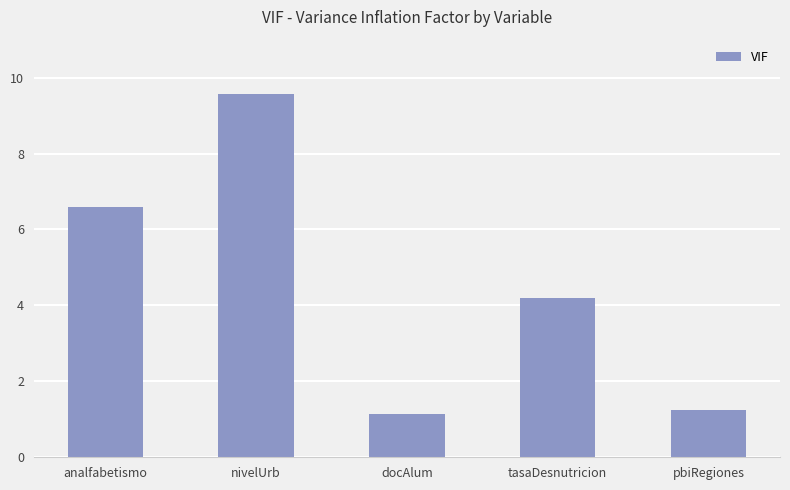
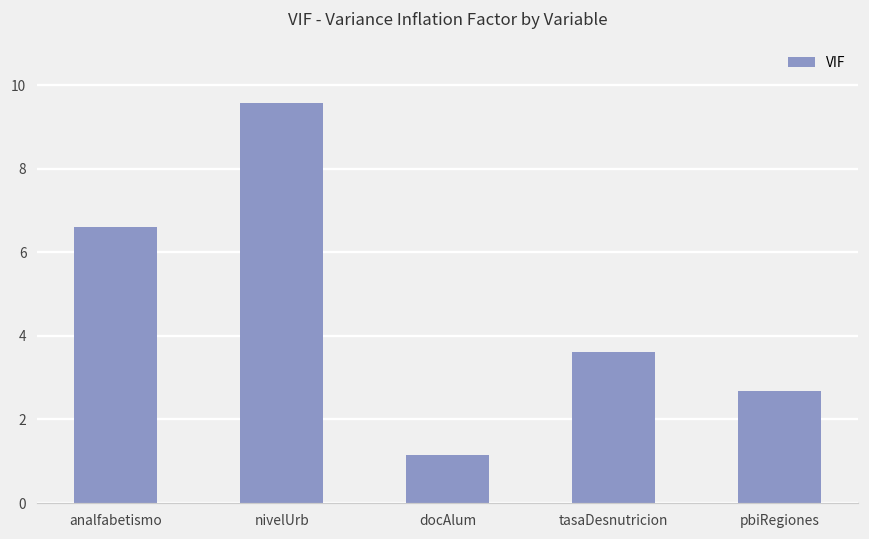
tasaDesnutricion: 4.2 -> 3.6
pbiRegiones: 1.2 -> 2.7
